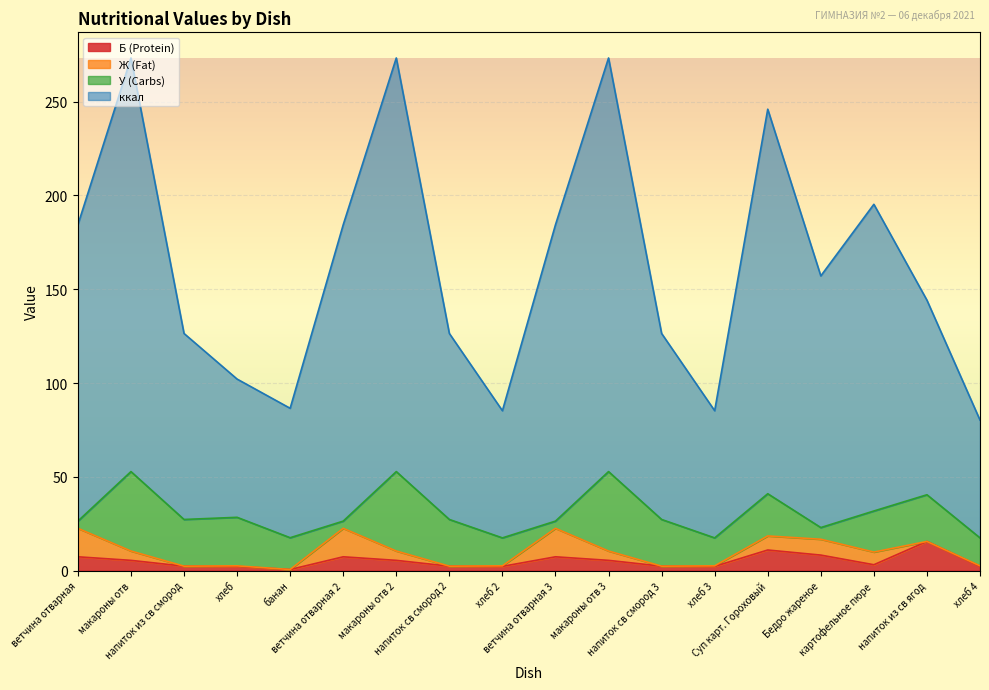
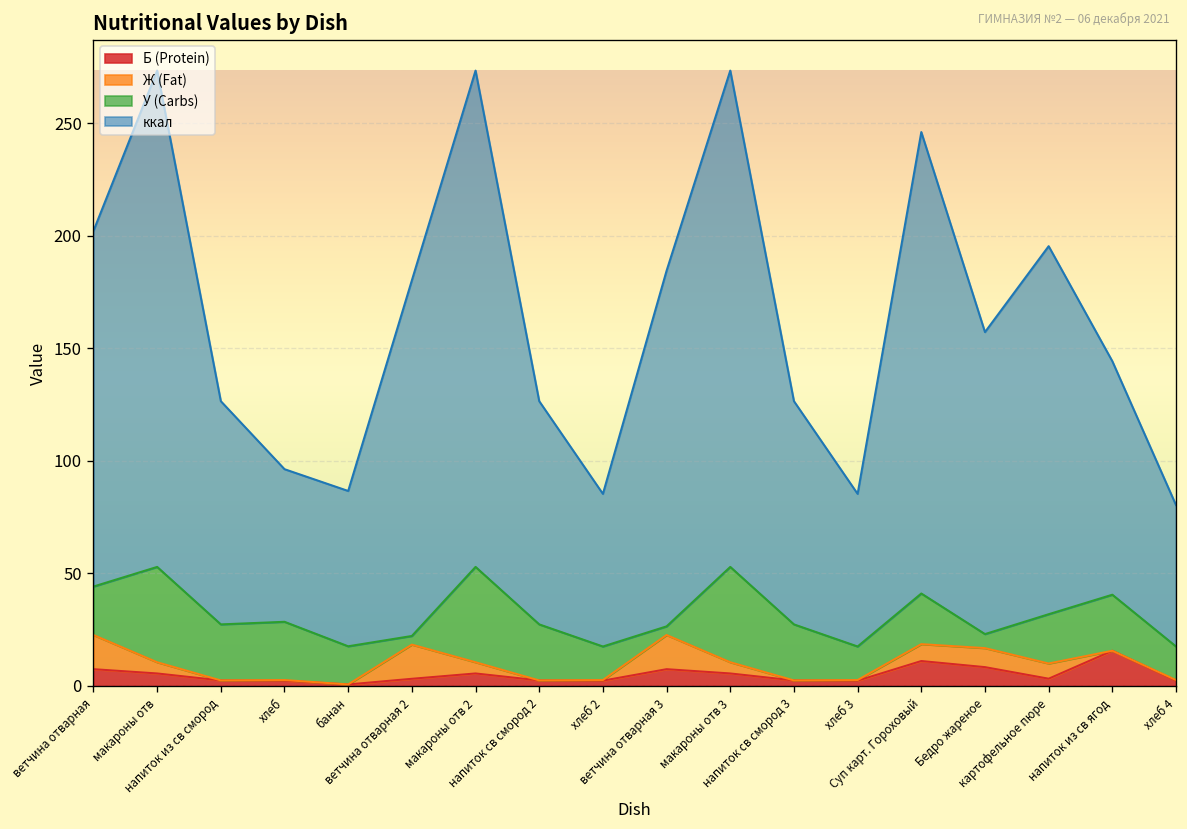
У (Carbs), ветчина отварная: 4 -> 22
ккал, хлеб: 74 -> 68
Б (Protein), ветчина отварная 2: 7 -> 3
